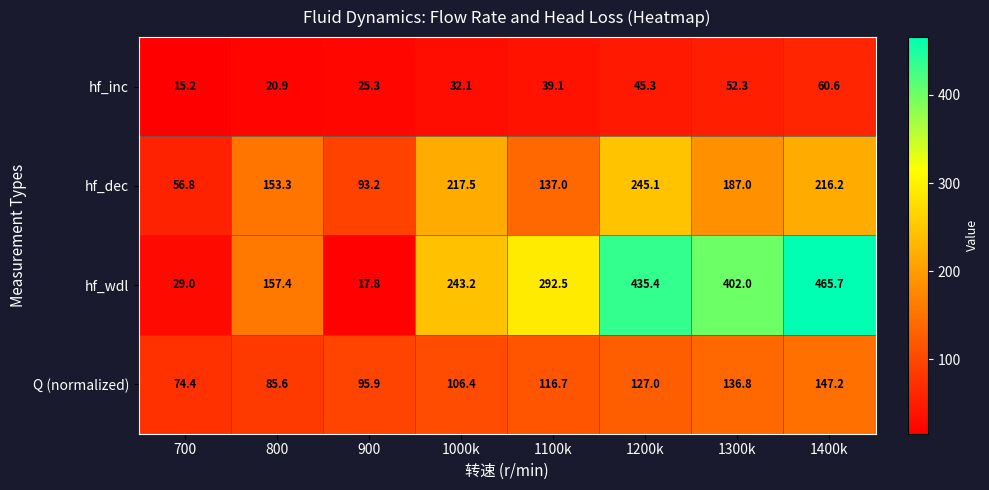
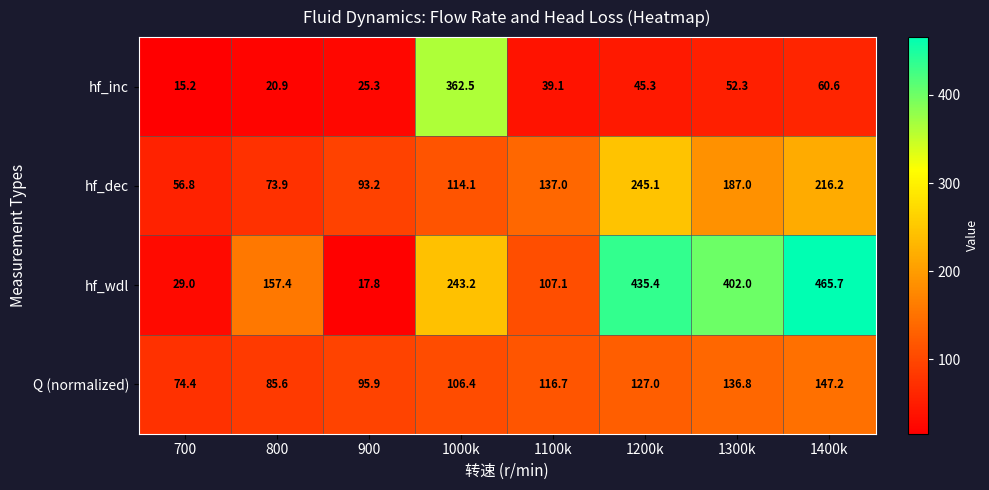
hf_inc, 1000k: 32.1 -> 362.5
hf_dec, 800: 153.3 -> 73.9
hf_dec, 1000k: 217.5 -> 114.1
hf_wdl, 1100k: 292.5 -> 107.1
